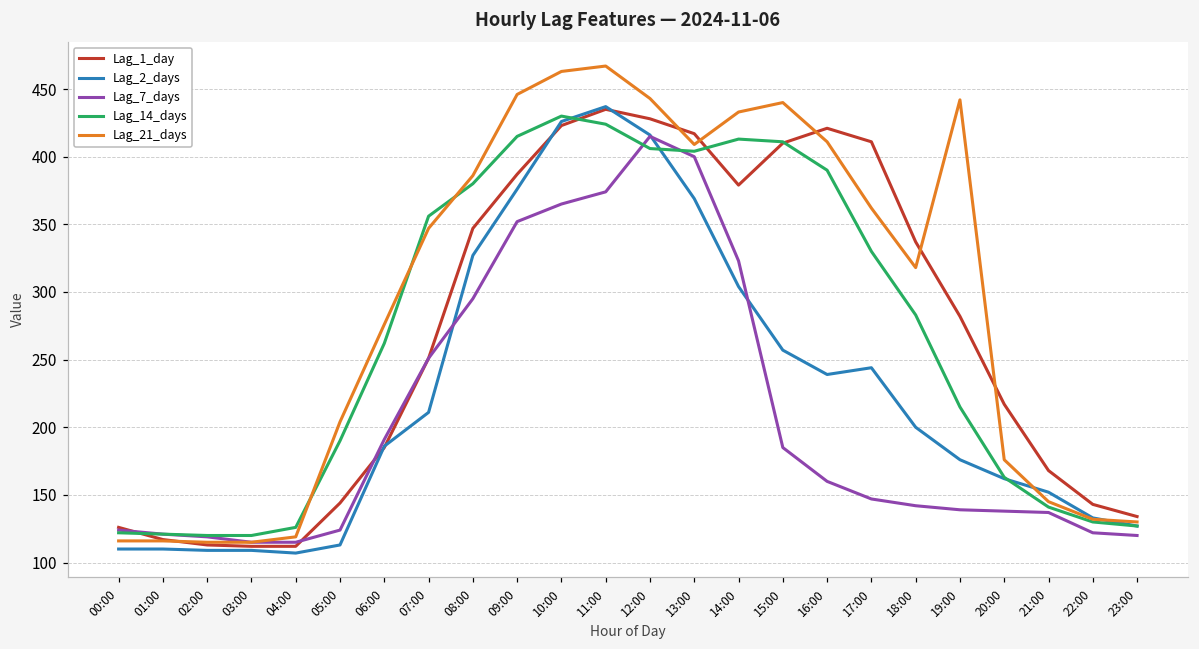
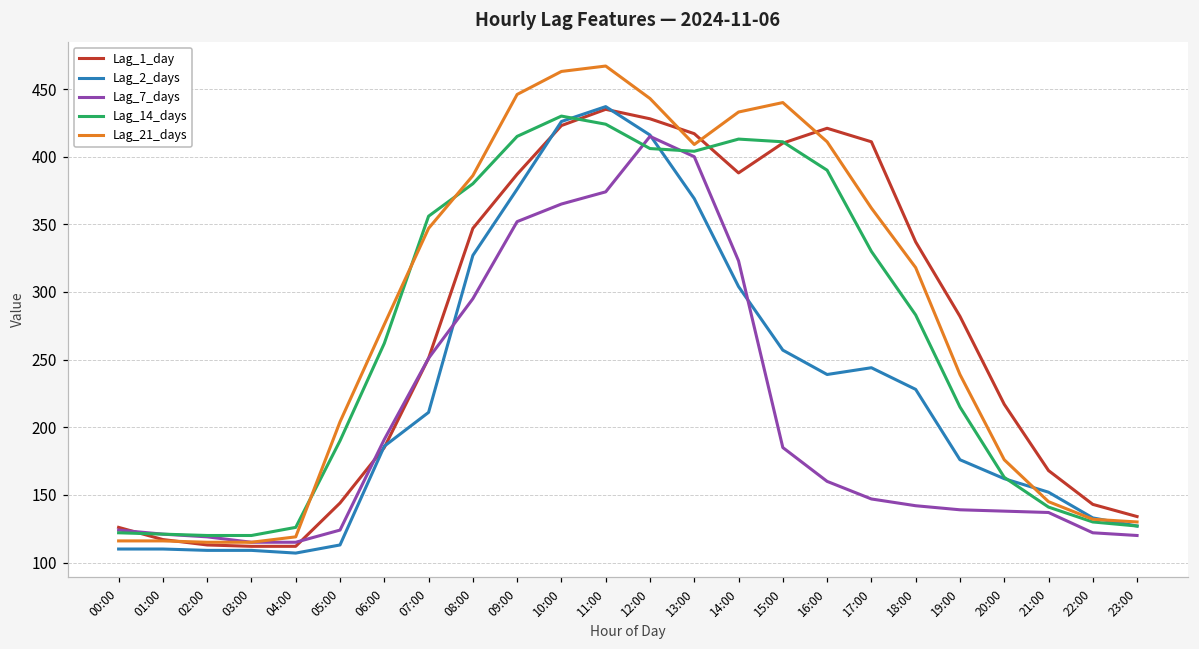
Lag_1_day, 14:00: 379 -> 388
Lag_2_days, 18:00: 200 -> 228
Lag_21_days, 19:00: 442 -> 239
